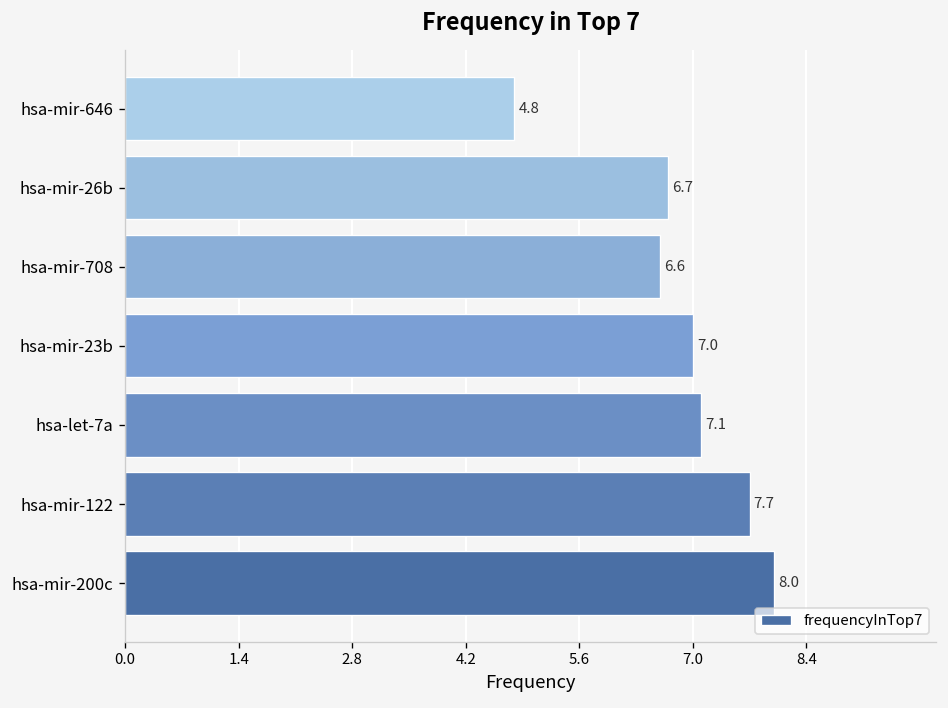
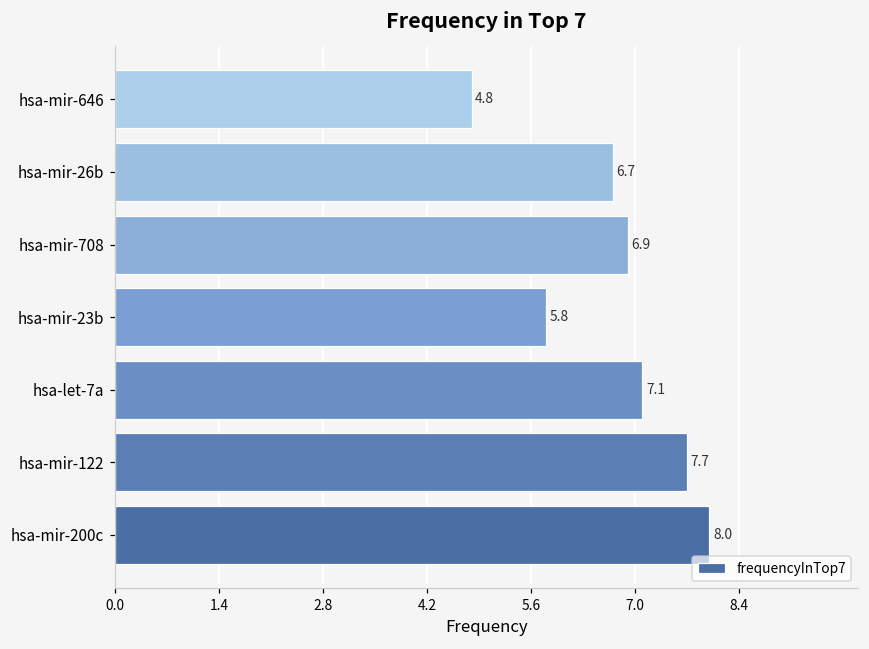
hsa-mir-708: 6.6 -> 6.9
hsa-mir-23b: 7.0 -> 5.8
